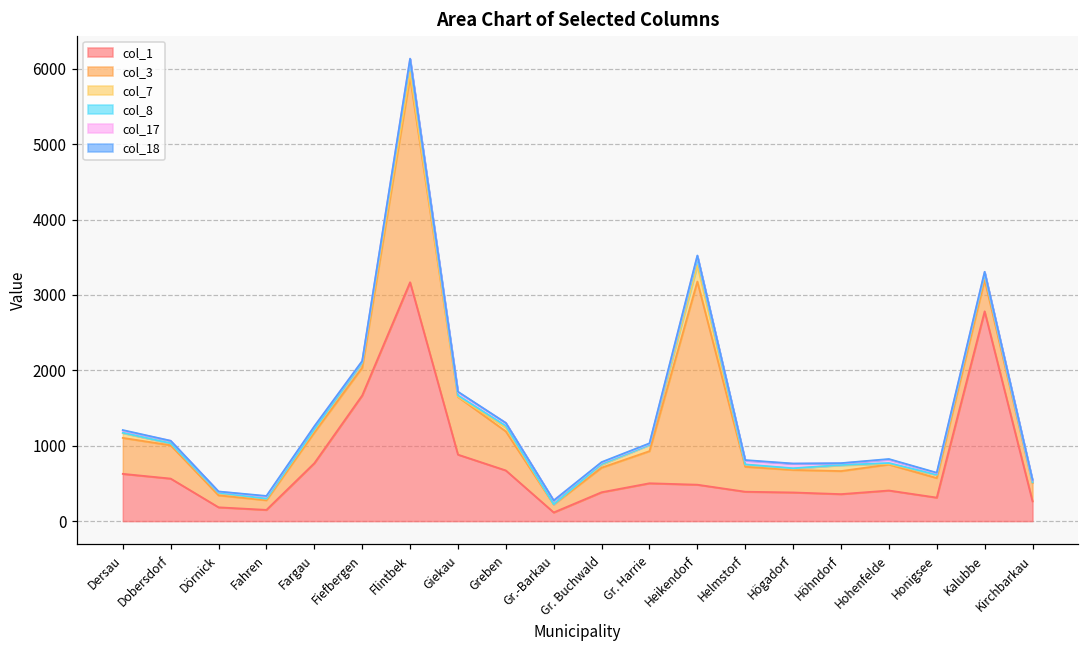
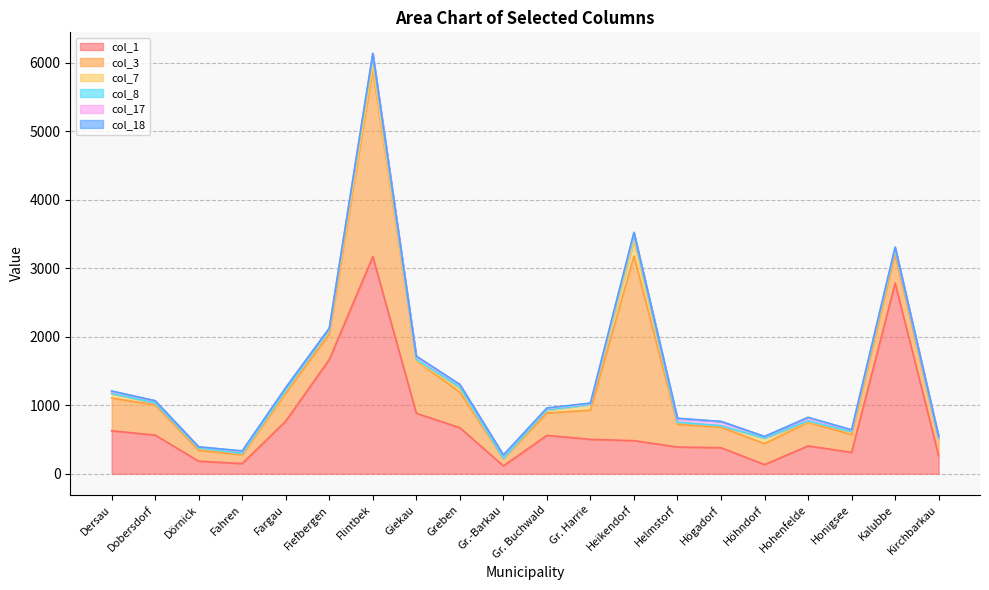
col_1, Gr. Buchwald: 400 -> 600
col_1, Höhndorf: 400 -> 100
